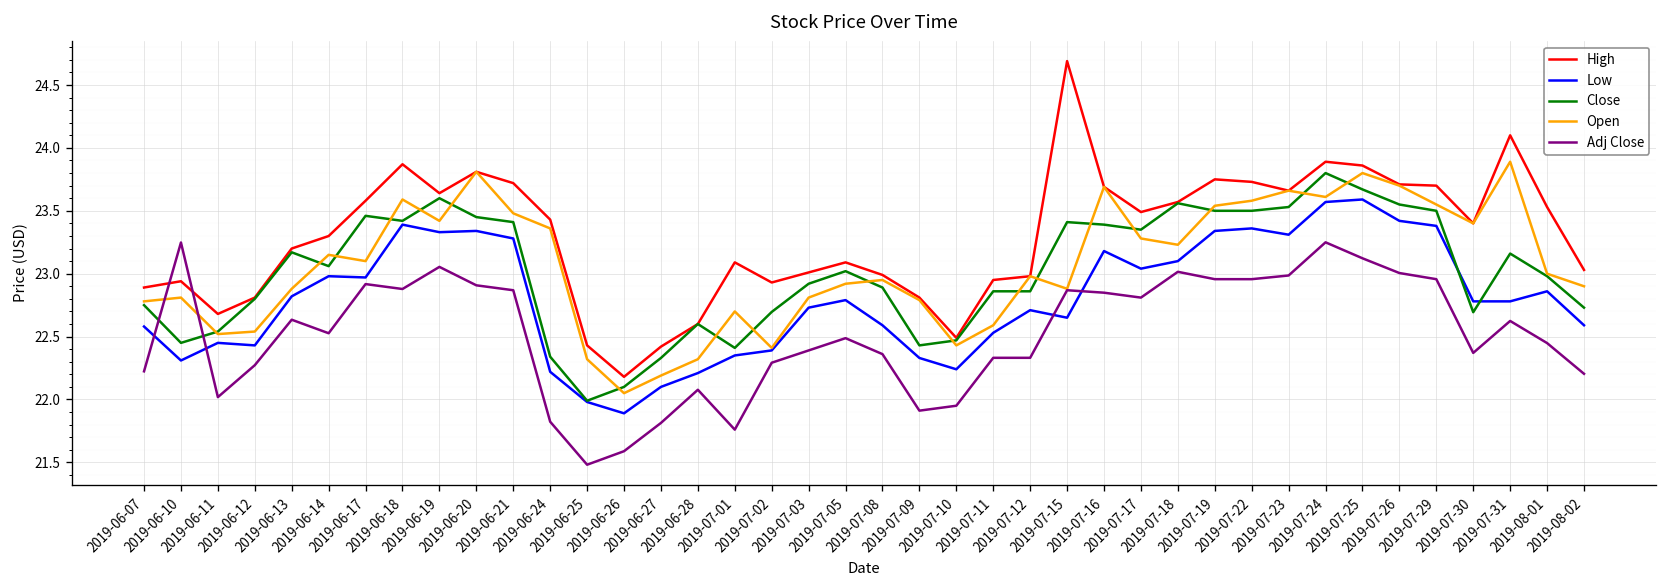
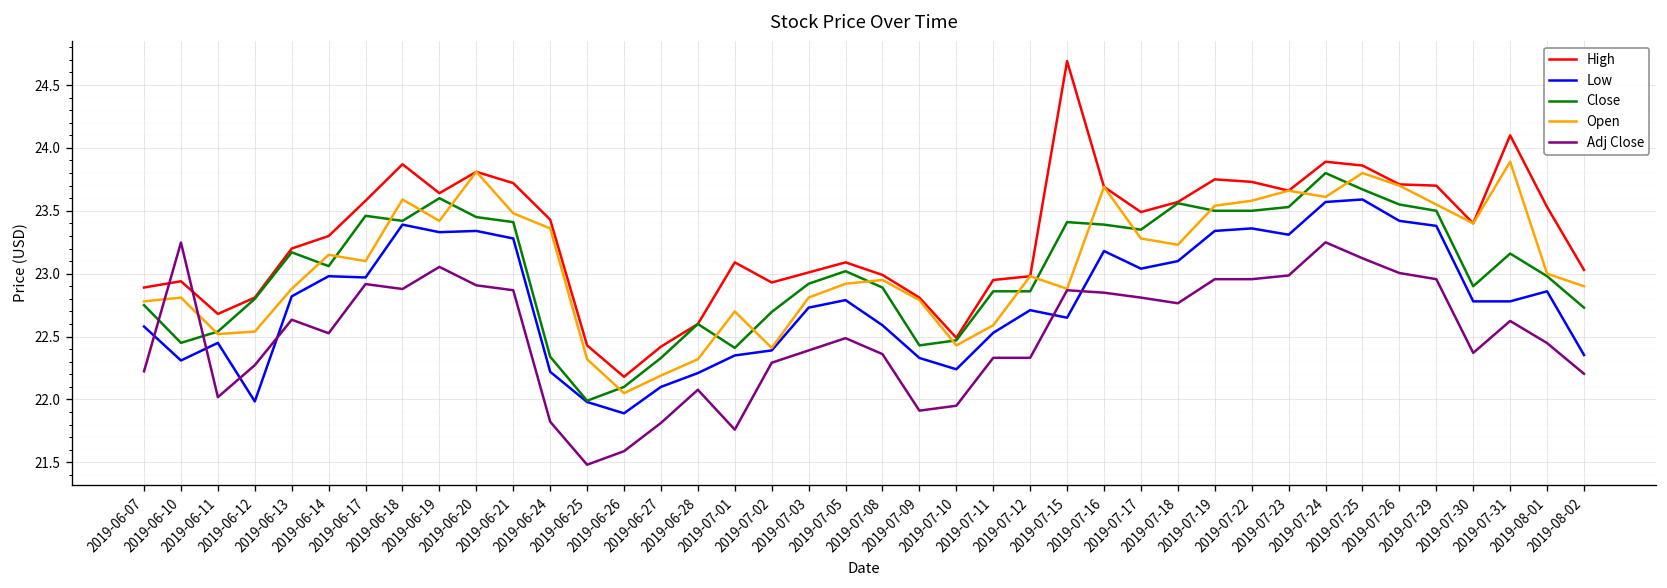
Low, 2019-06-12: 22.43 -> 21.98
Adj Close, 2019-07-18: 23.02 -> 22.76
Close, 2019-07-30: 22.69 -> 22.90
Low, 2019-08-02: 22.59 -> 22.35
